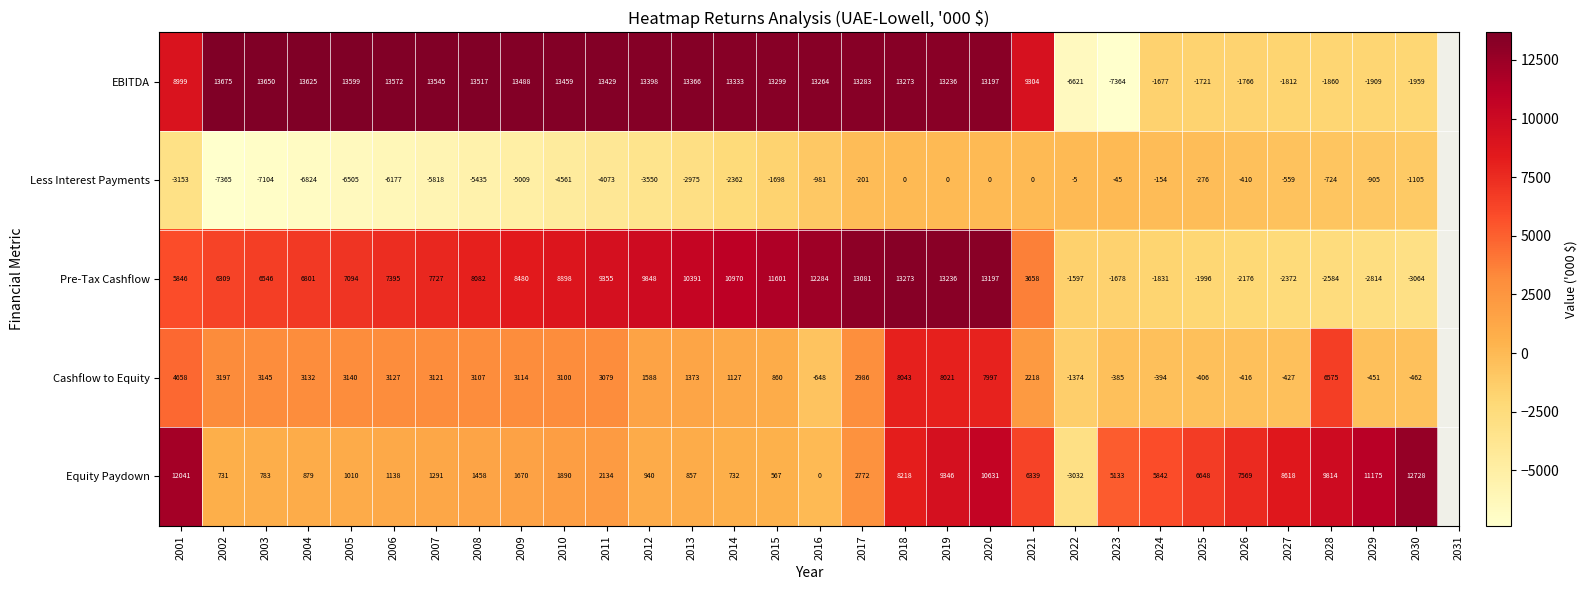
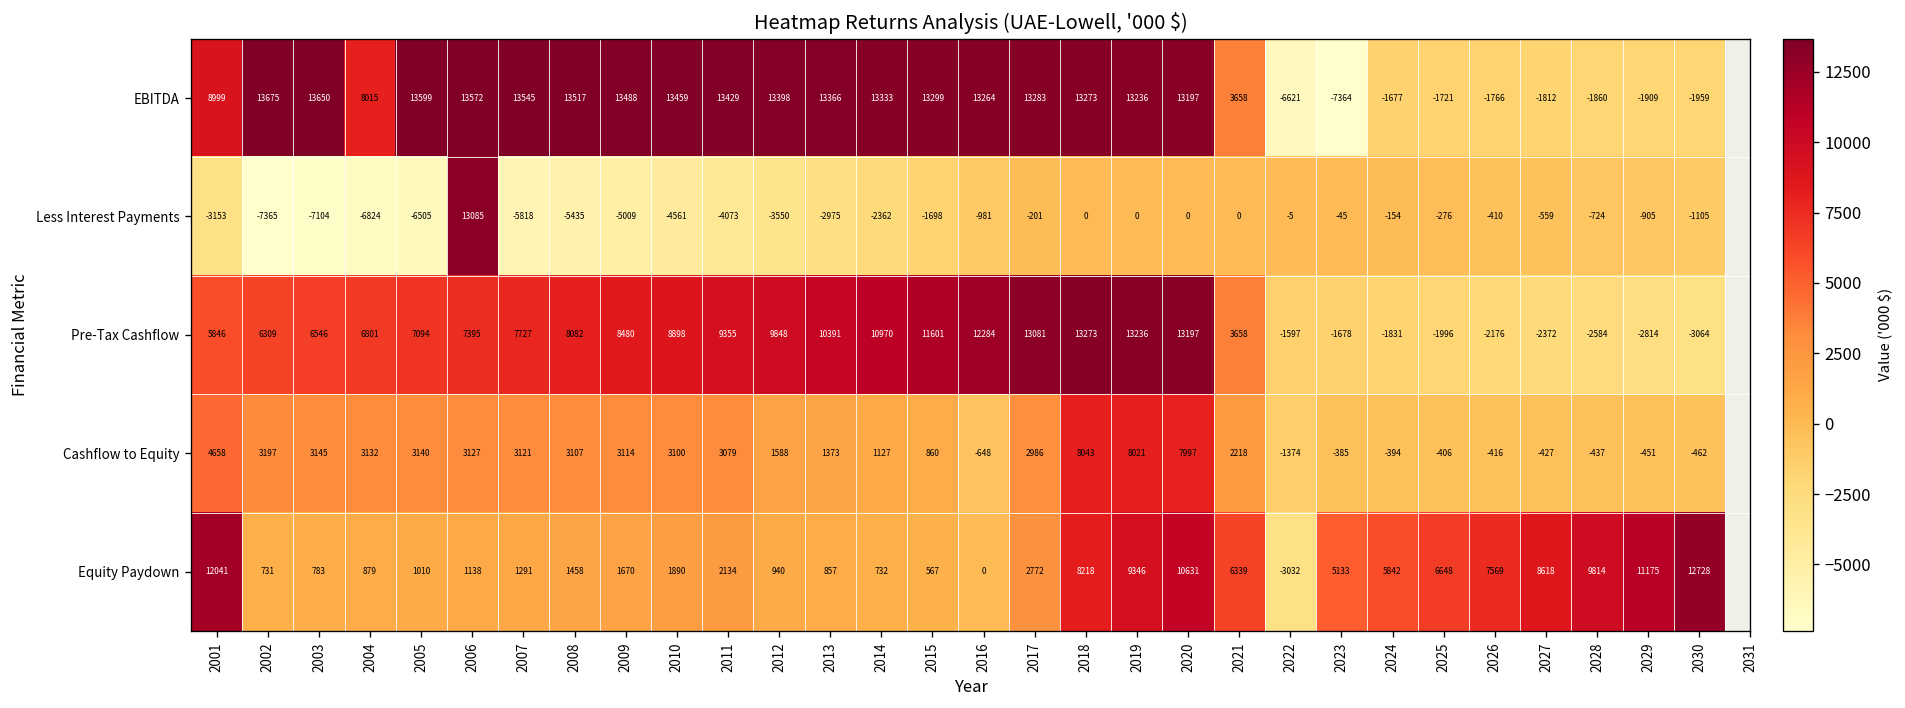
EBITDA, 2004: 13625 -> 8015
EBITDA, 2021: 9304 -> 3658
Less Interest Payments, 2006: -6177 -> 13085
Cashflow to Equity, 2028: 6575 -> -437
